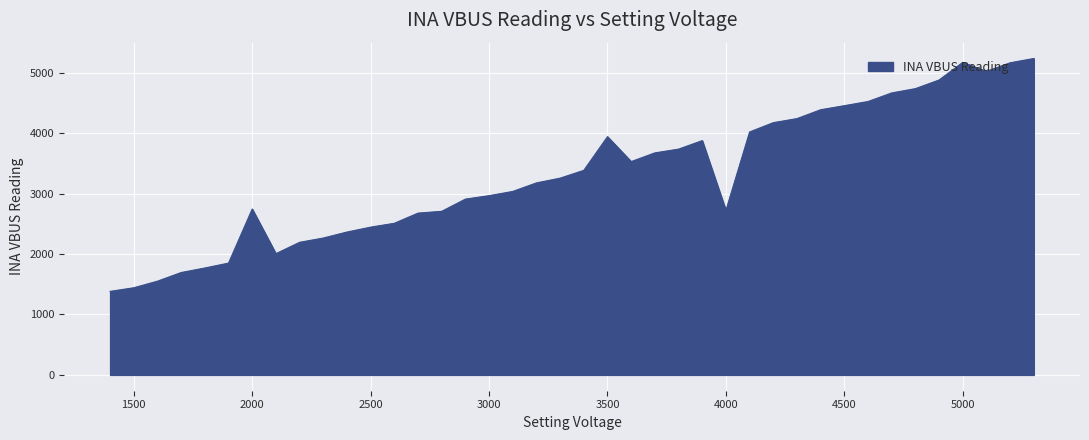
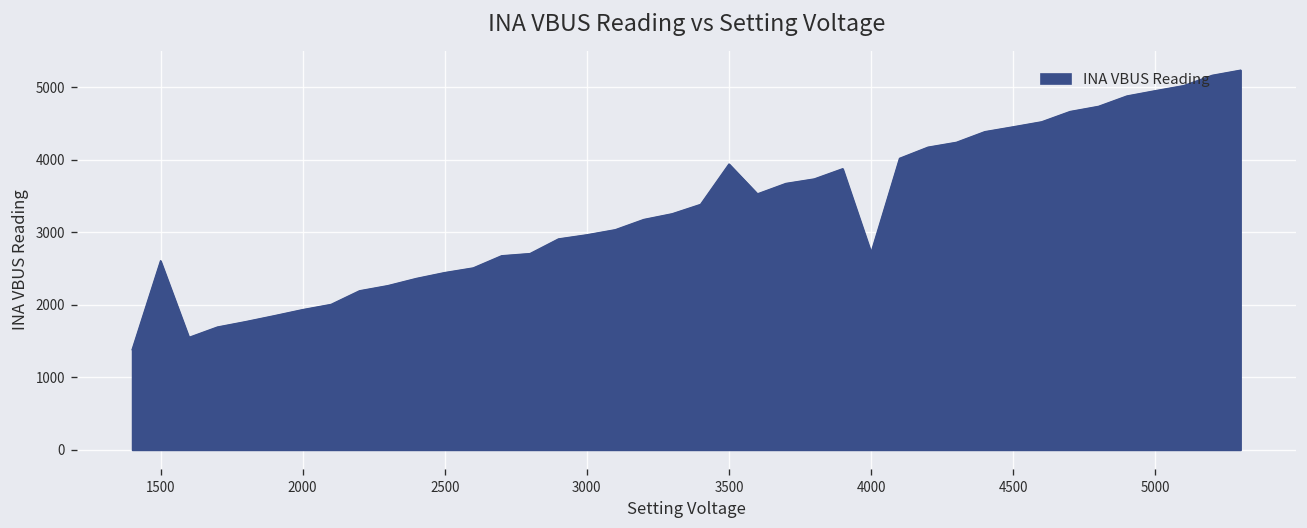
1500: 1400 -> 2600
2000: 2700 -> 1900
5000: 5200 -> 5000
